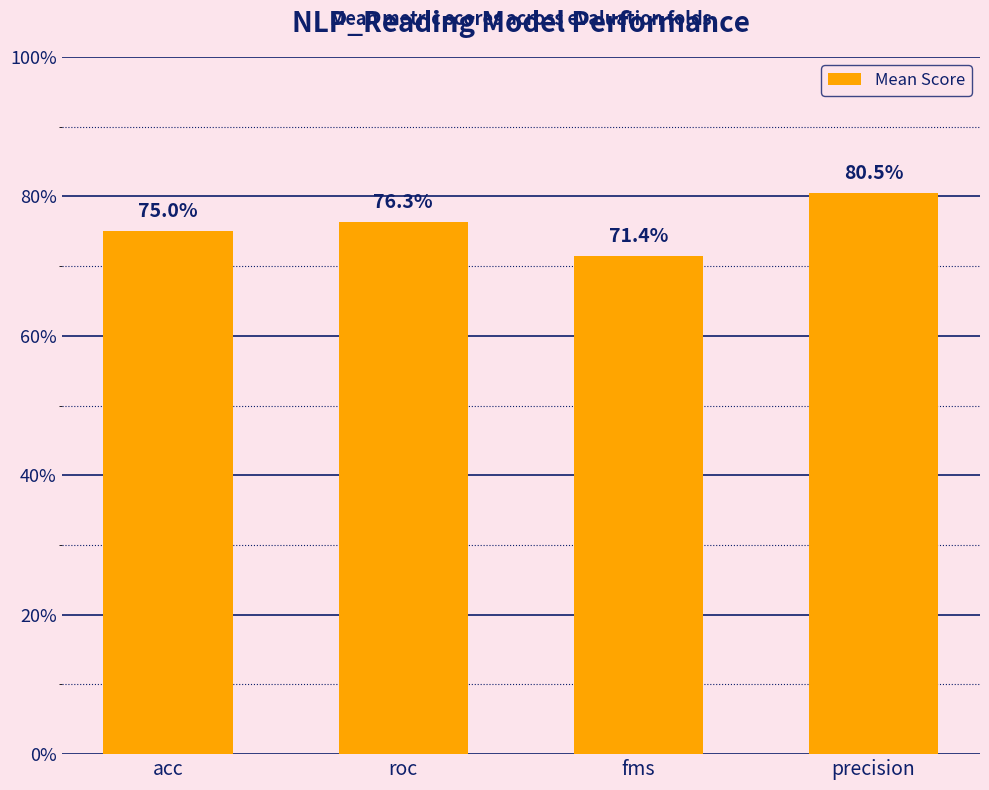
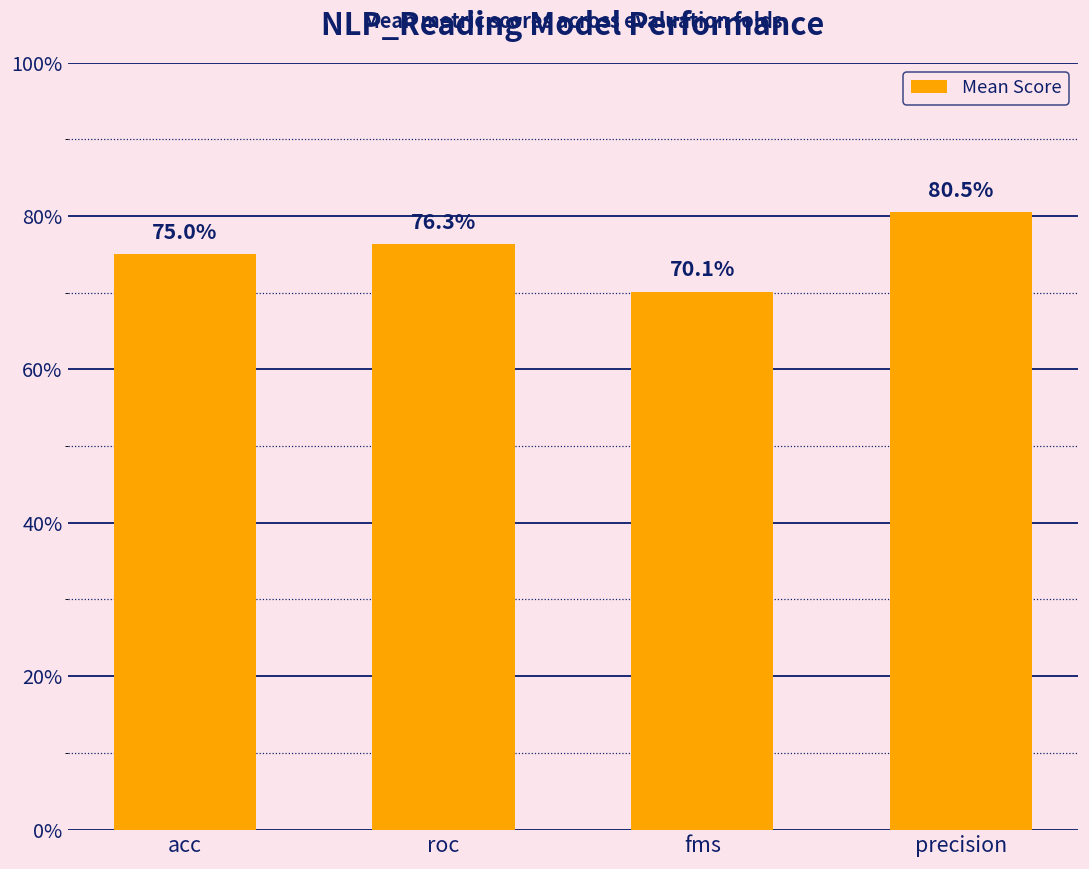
fms: 71.4% -> 70.1%
